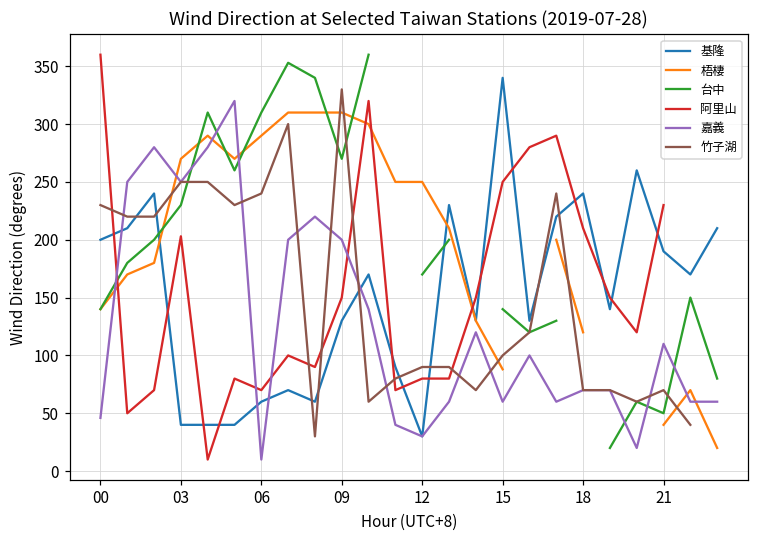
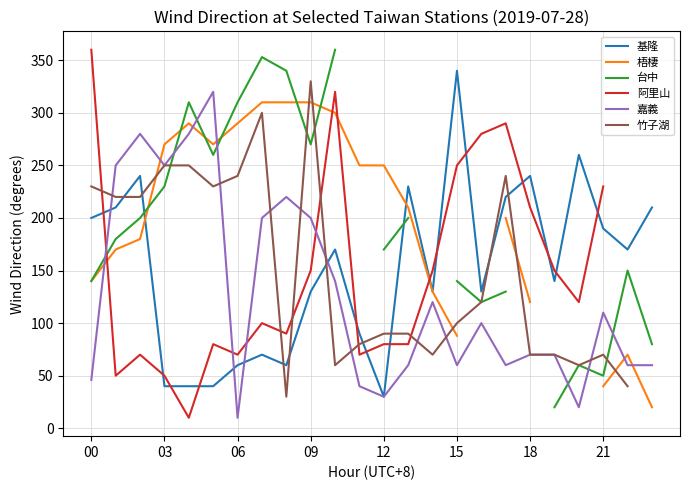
阿里山, 03: 203 -> 50
